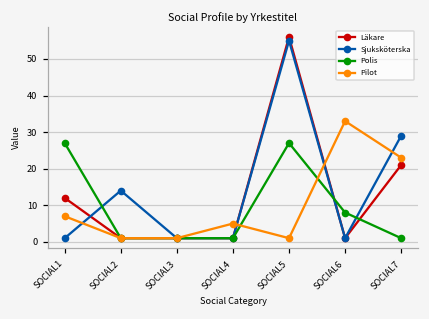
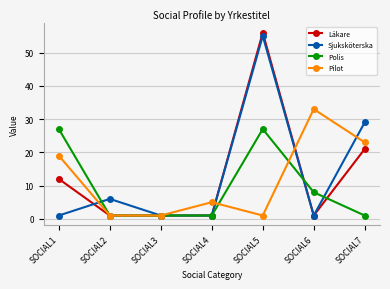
Pilot, SOCIAL1: 7 -> 19
Sjuksköterska, SOCIAL2: 14 -> 6
